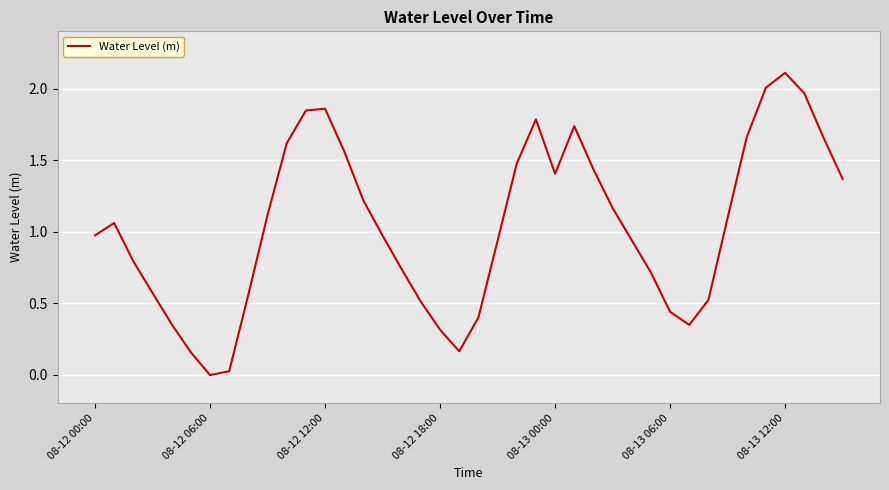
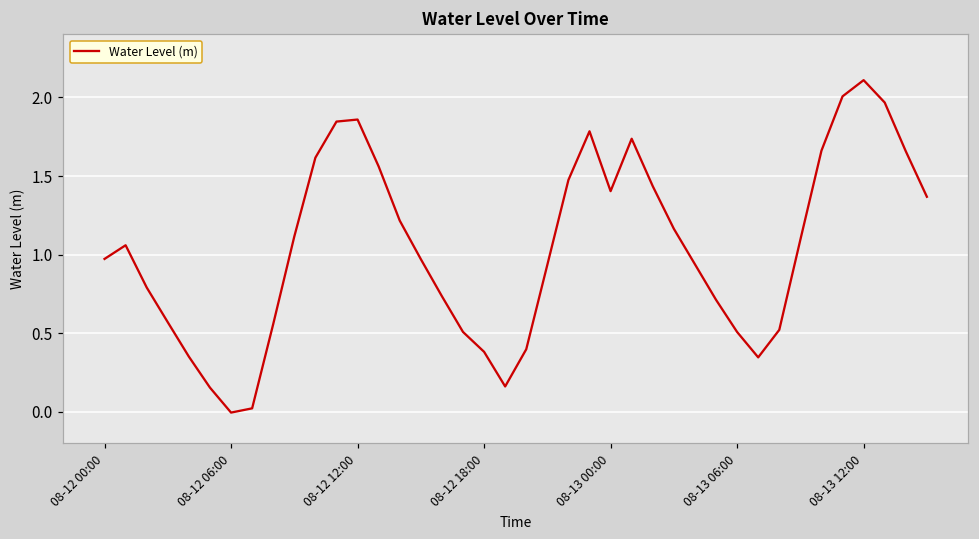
08-12 18:00: 0.31 -> 0.38
08-13 06:00: 0.44 -> 0.51
